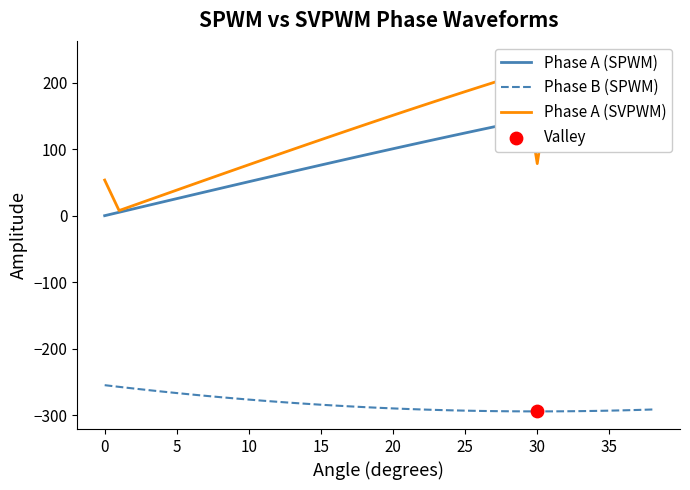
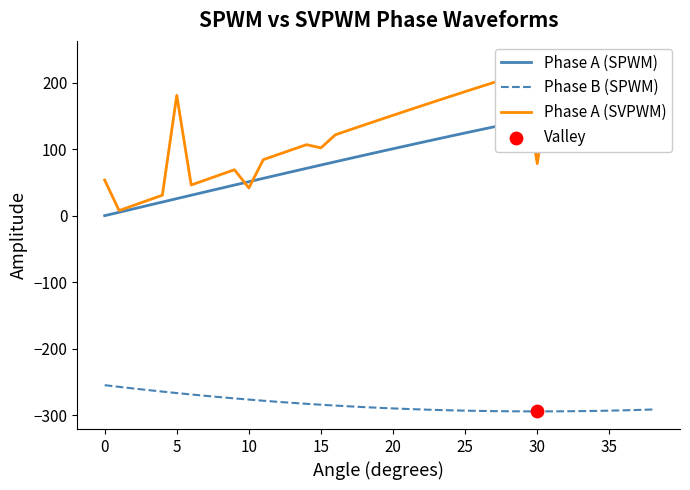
Phase A (SVPWM), 5: 40 -> 180
Phase A (SVPWM), 10: 80 -> 40
Phase A (SVPWM), 15: 110 -> 100
